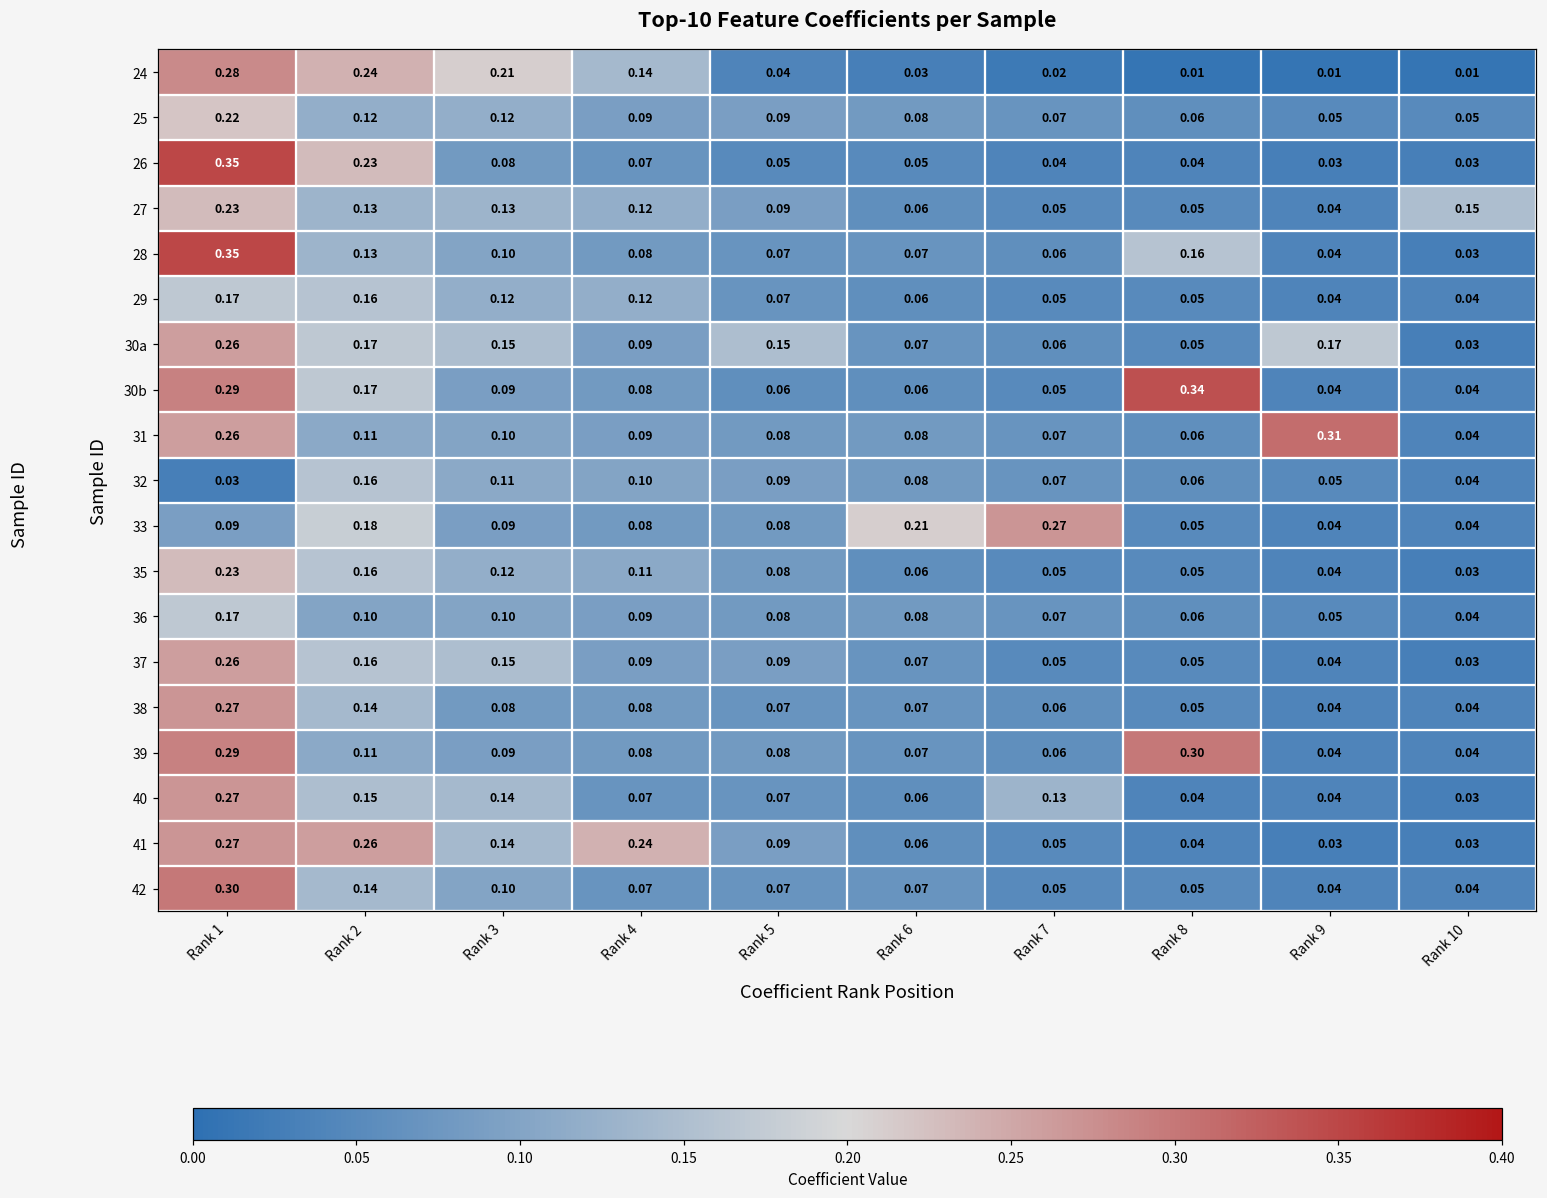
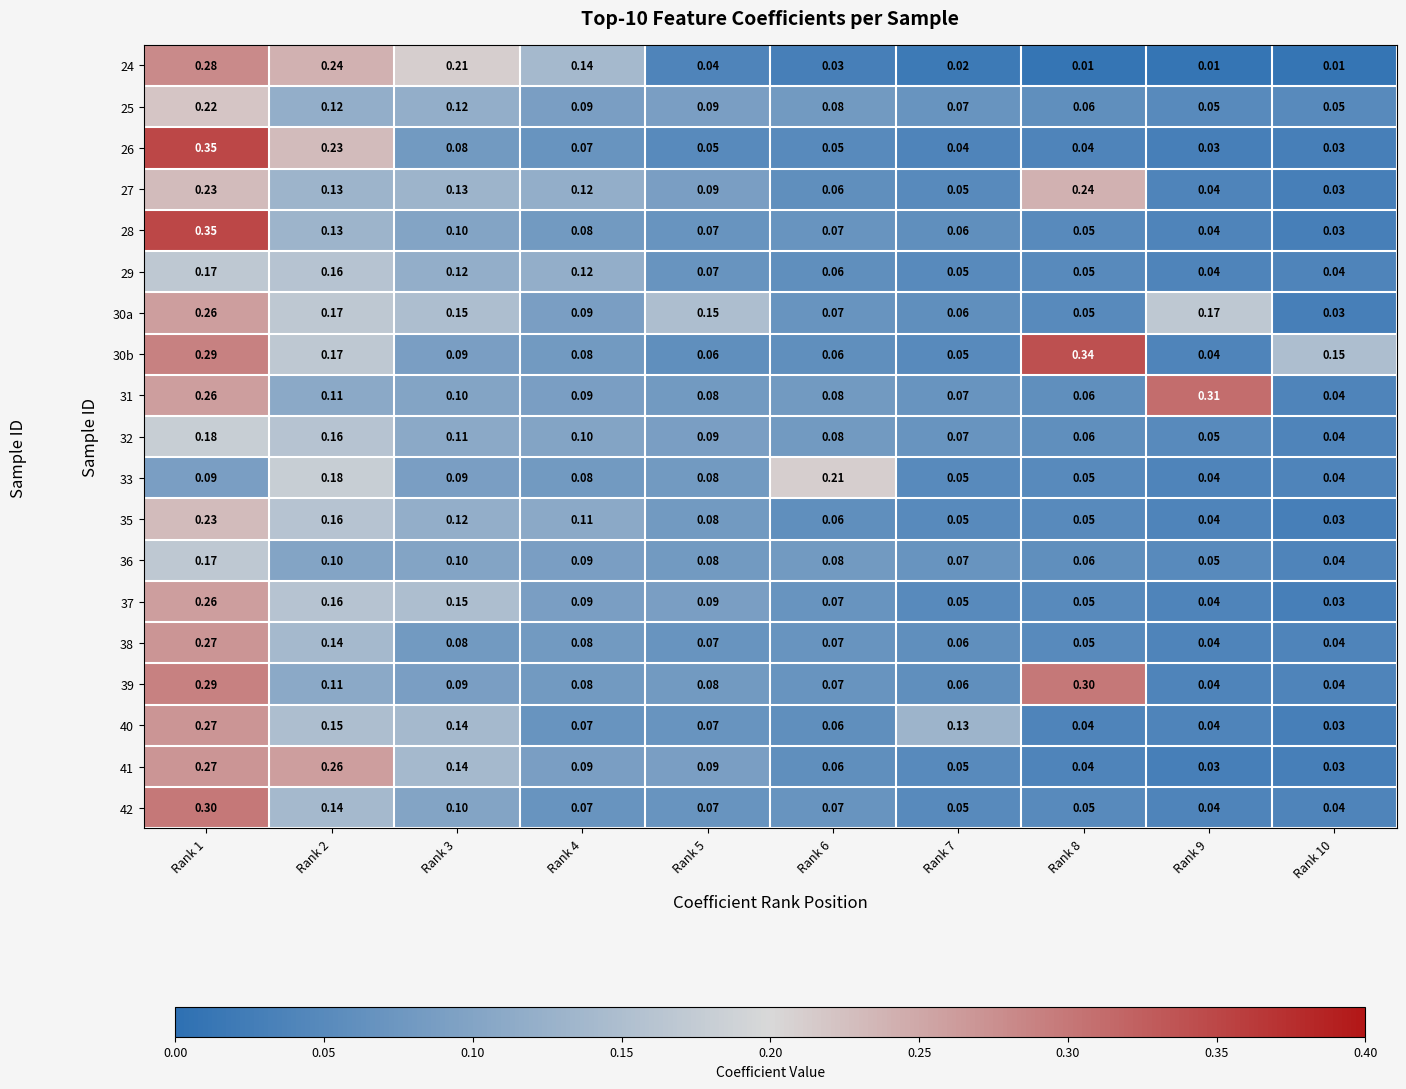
27, Rank 8: 0.05 -> 0.24
27, Rank 10: 0.15 -> 0.03
28, Rank 8: 0.16 -> 0.05
30b, Rank 10: 0.04 -> 0.15
32, Rank 1: 0.03 -> 0.18
33, Rank 7: 0.27 -> 0.05
41, Rank 4: 0.24 -> 0.09
